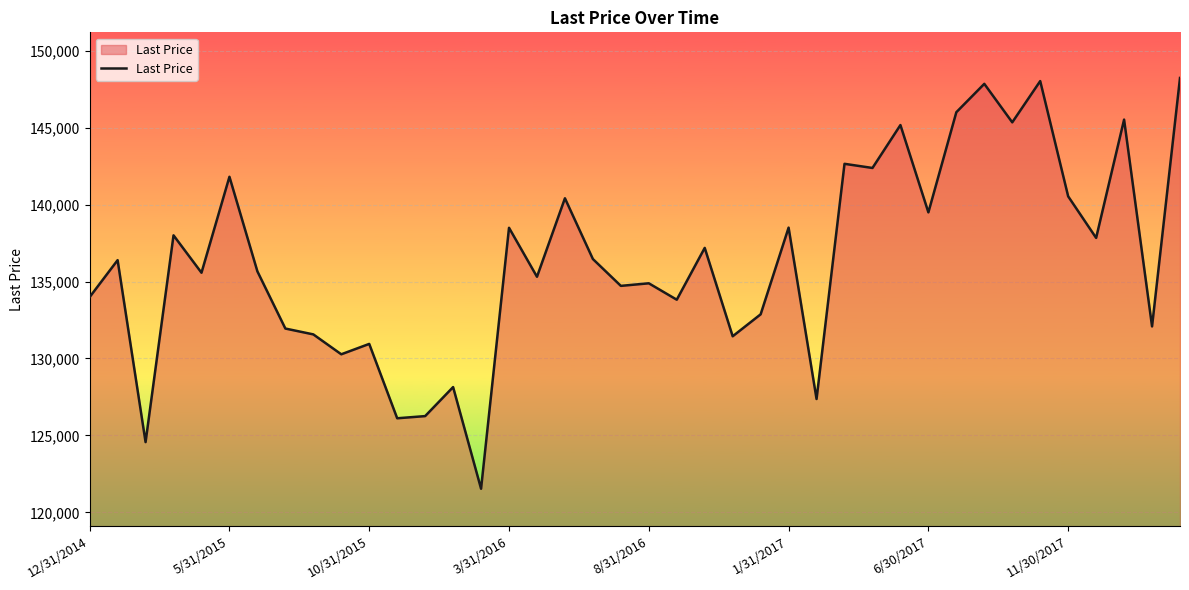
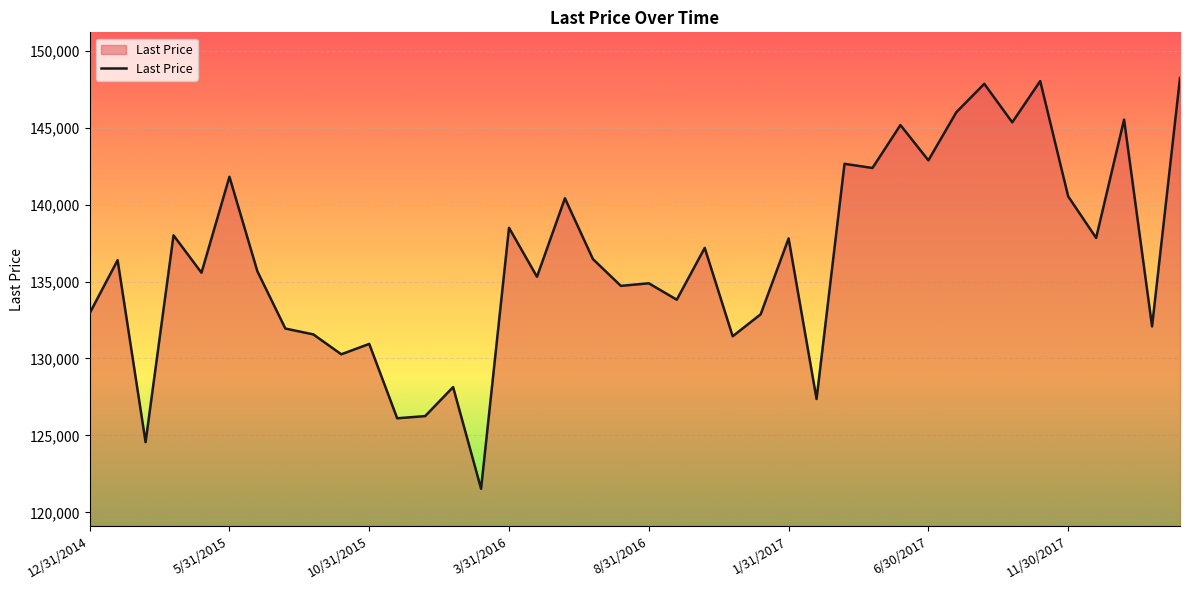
12/31/2014: 134,000 -> 132,900
1/31/2017: 138,500 -> 137,800
6/30/2017: 139,500 -> 142,900
